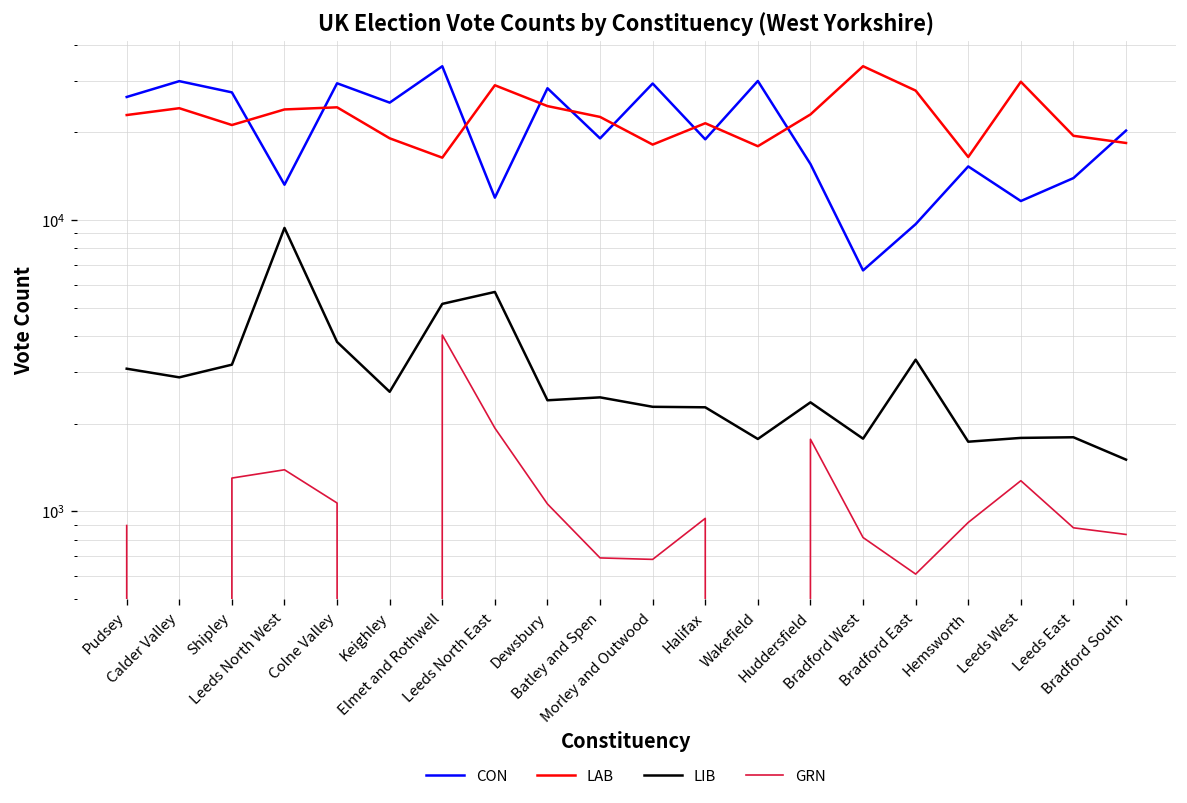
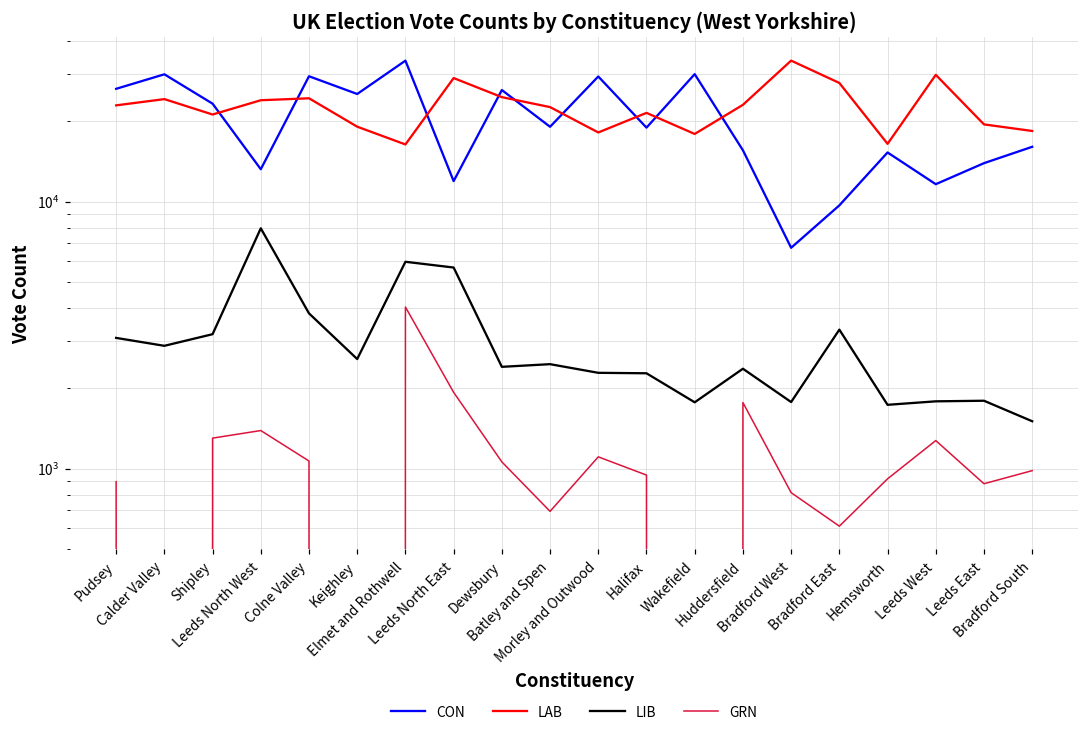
CON, Shipley: 27000 -> 23000
LIB, Leeds North West: 9400 -> 7900
LIB, Elmet and Rothwell: 5200 -> 6000
CON, Dewsbury: 28000 -> 26000
GRN, Morley and Outwood: 680 -> 1100
CON, Bradford South: 20000 -> 16000
GRN, Bradford South: 830 -> 980
